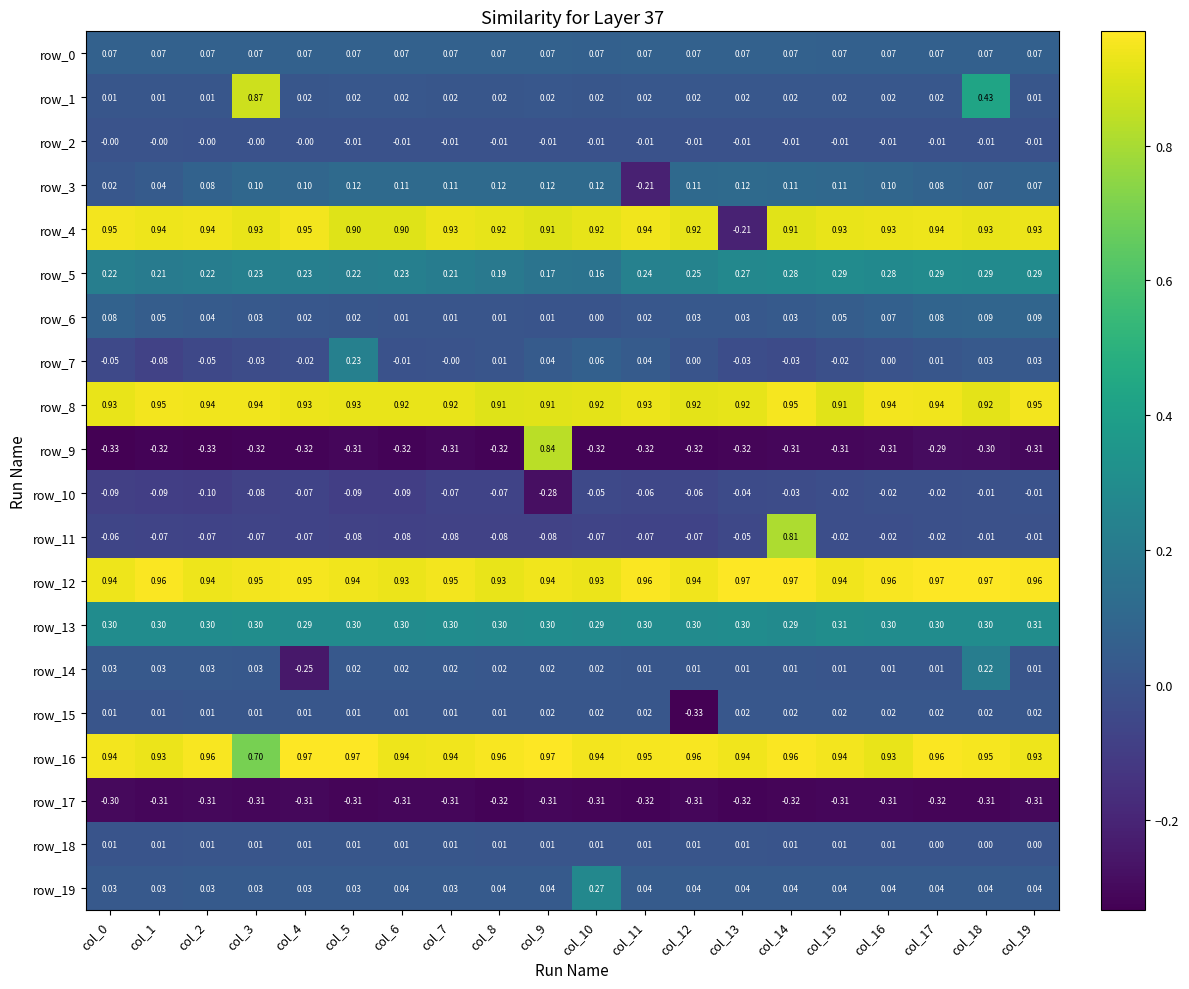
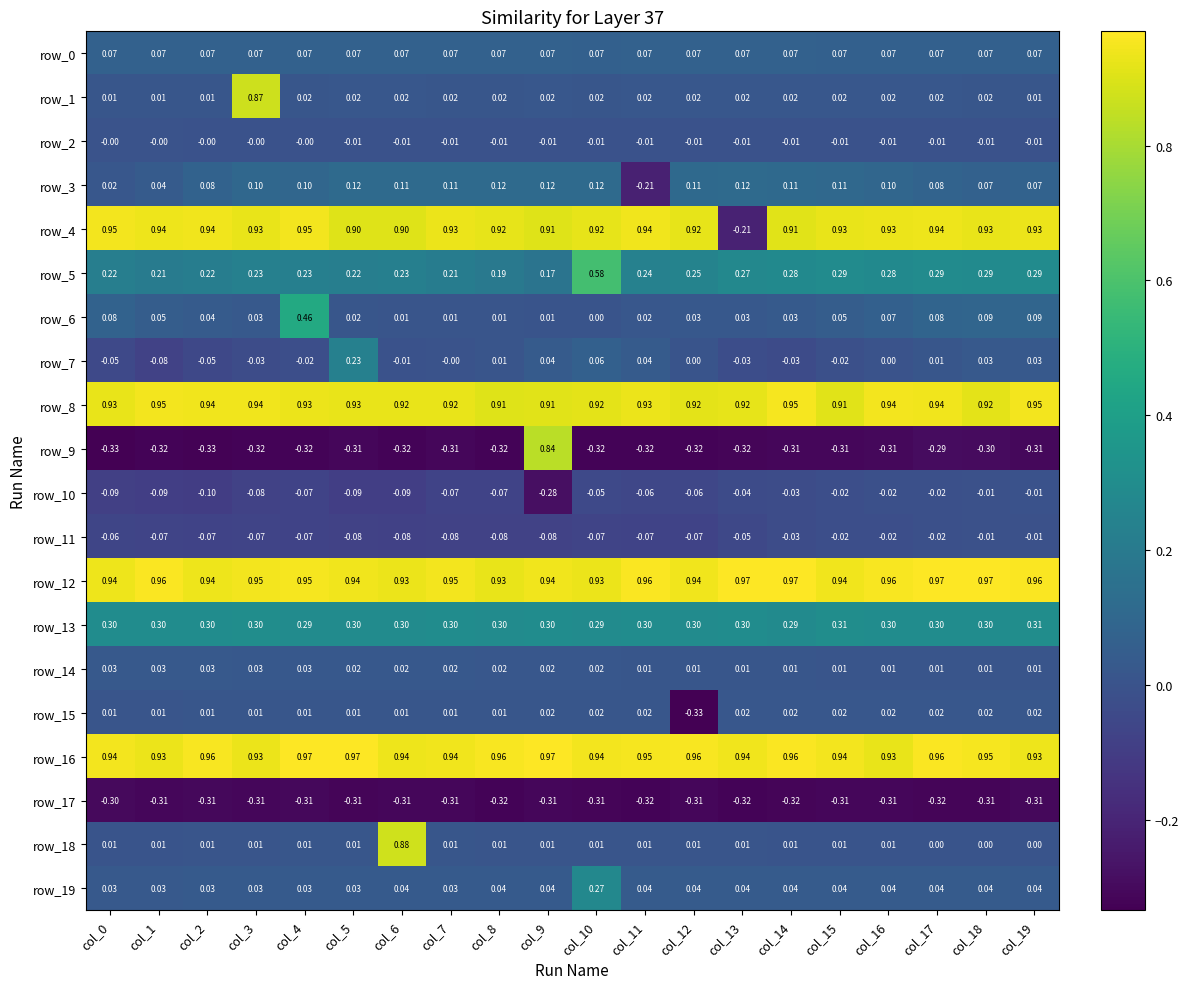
row_1, col_18: 0.43 -> 0.02
row_5, col_10: 0.16 -> 0.58
row_6, col_4: 0.02 -> 0.46
row_11, col_14: 0.81 -> -0.03
row_14, col_4: -0.25 -> 0.03
row_14, col_18: 0.22 -> 0.01
row_16, col_3: 0.70 -> 0.93
row_18, col_6: 0.01 -> 0.88
